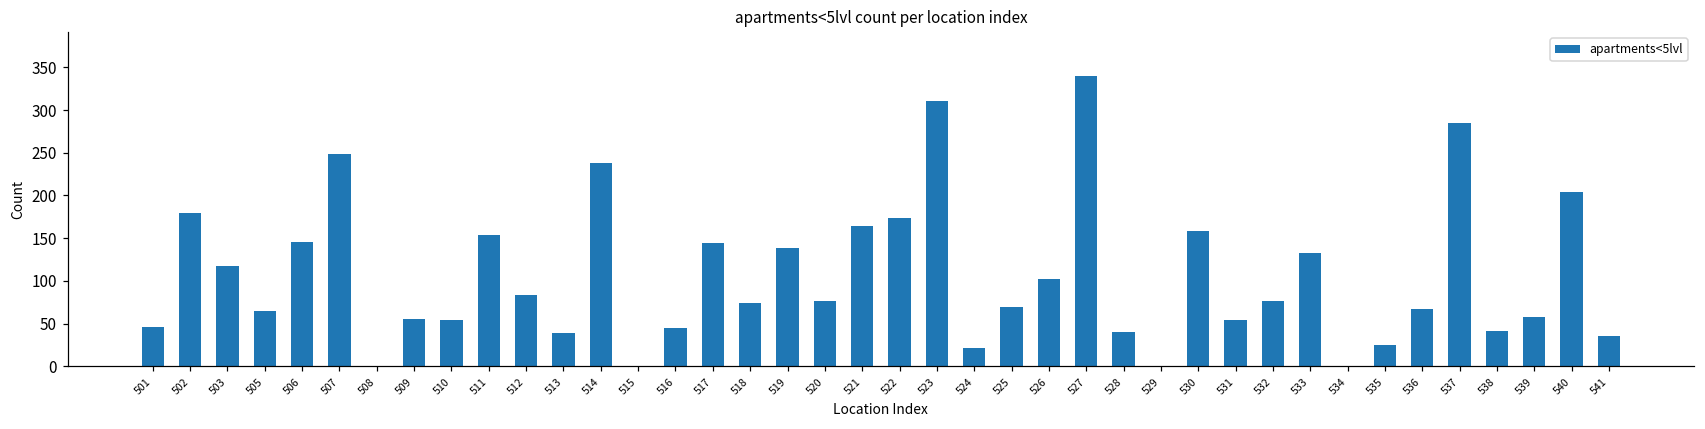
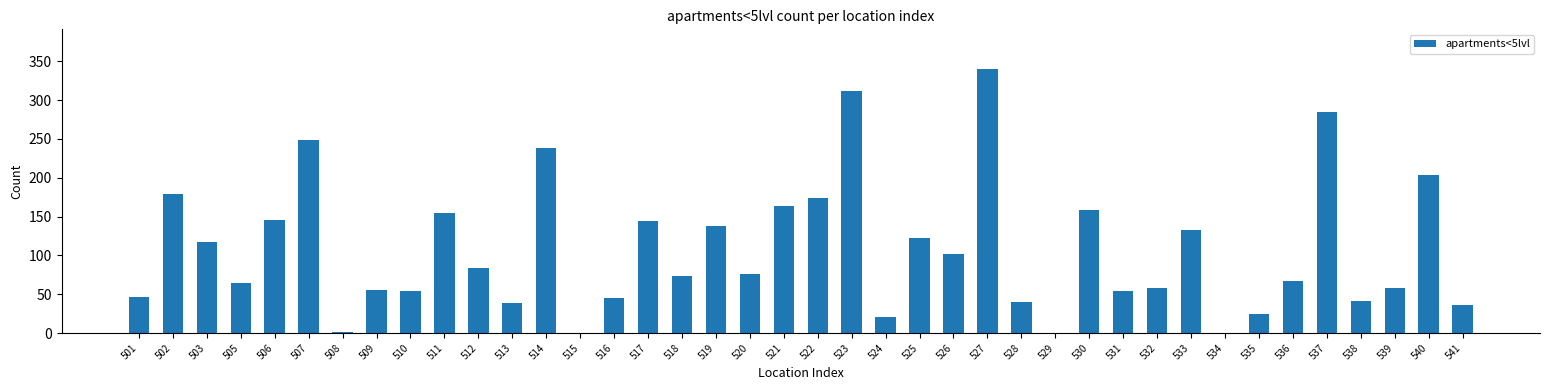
525: 70 -> 120
532: 80 -> 60
